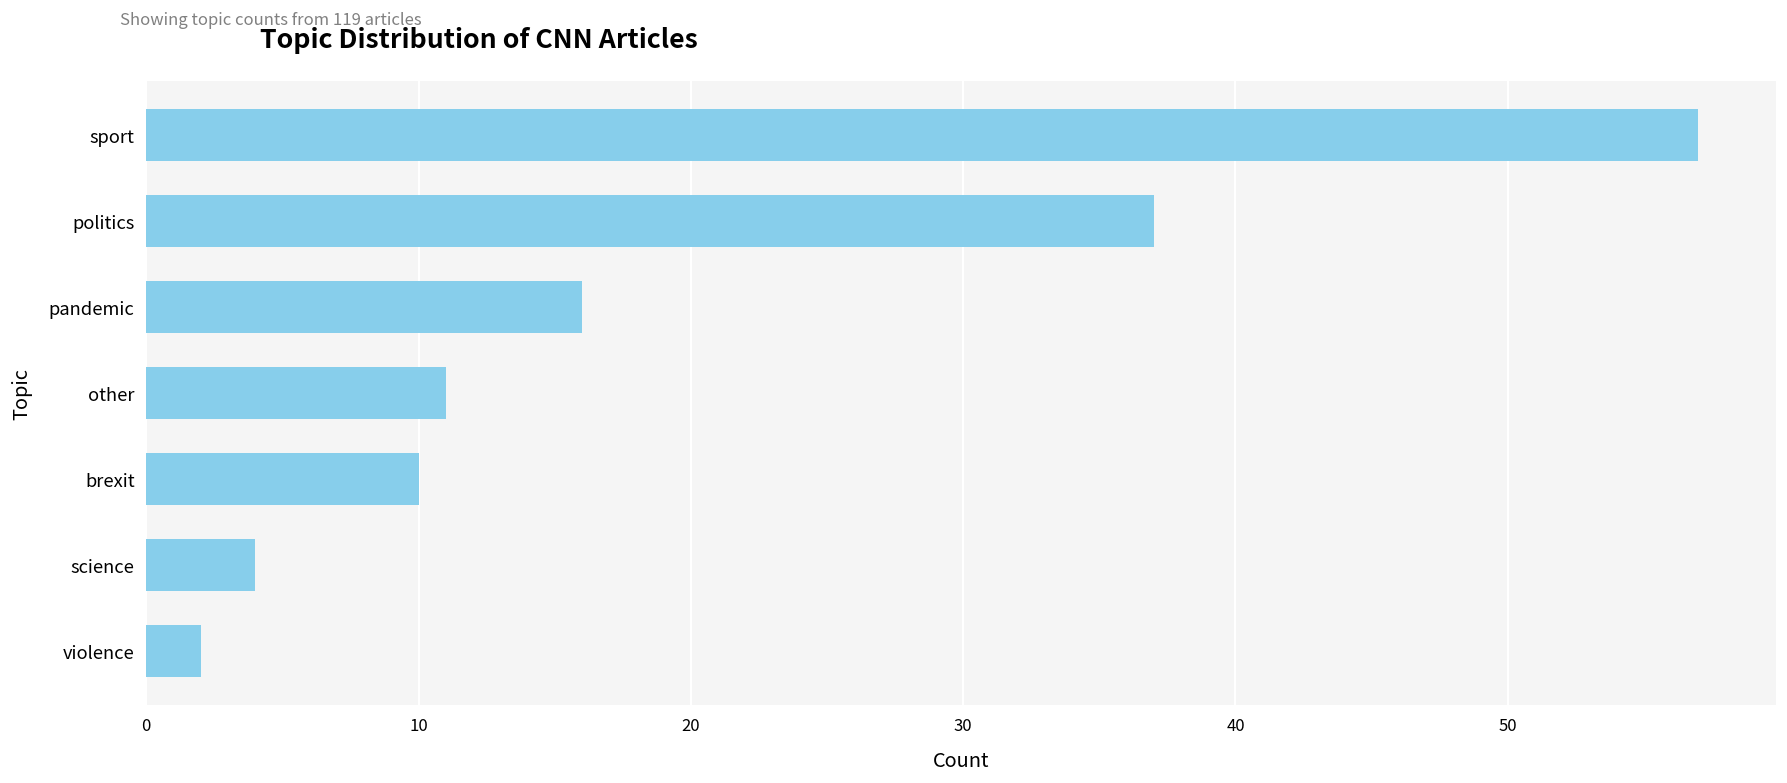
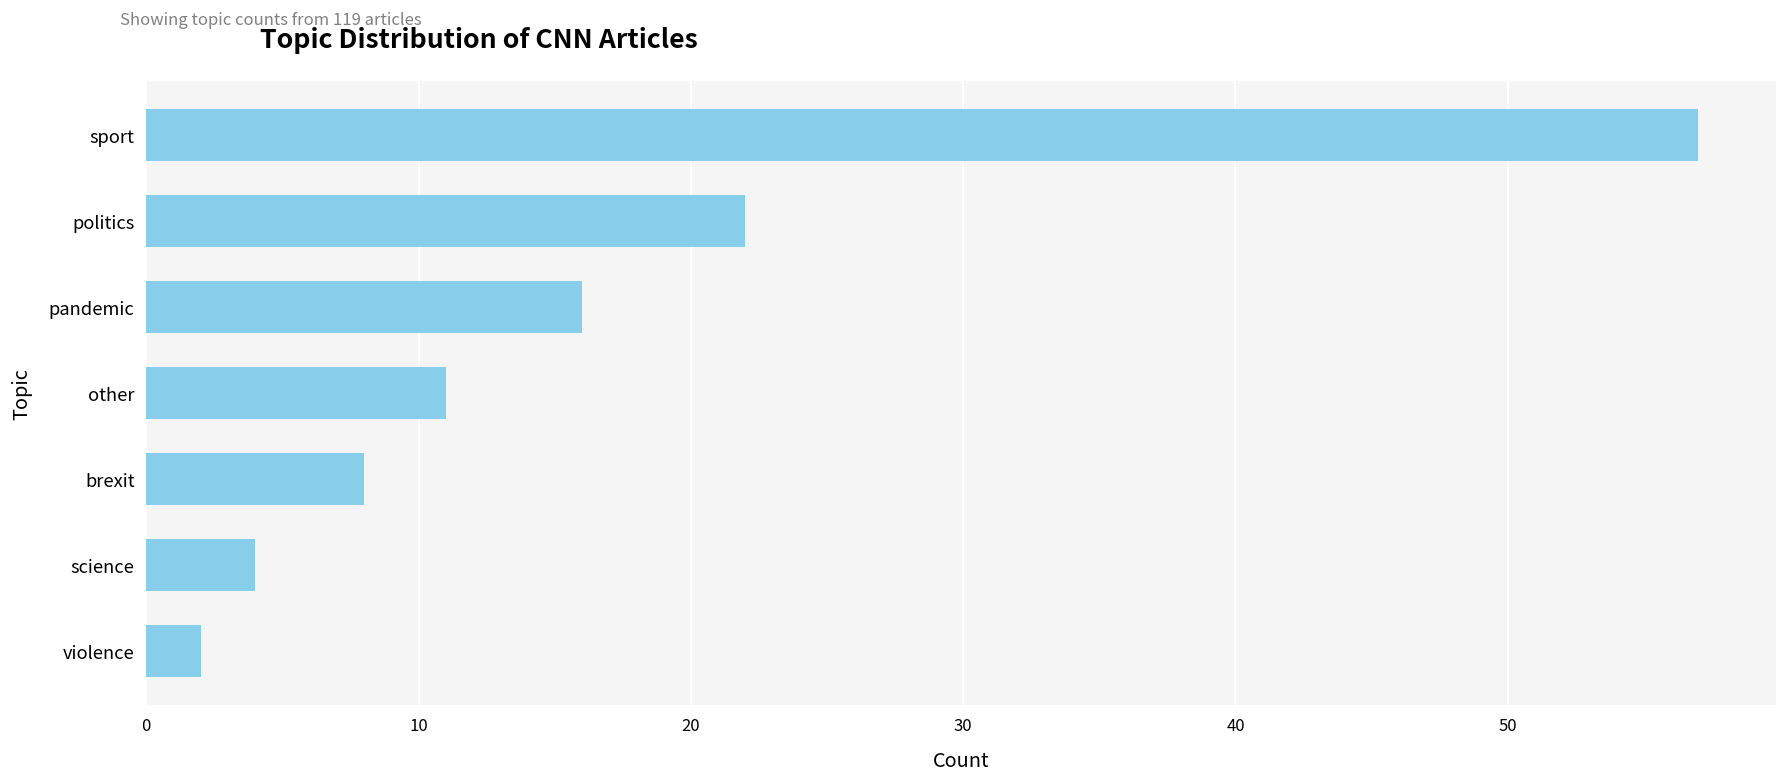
politics: 37 -> 22
brexit: 10 -> 8
